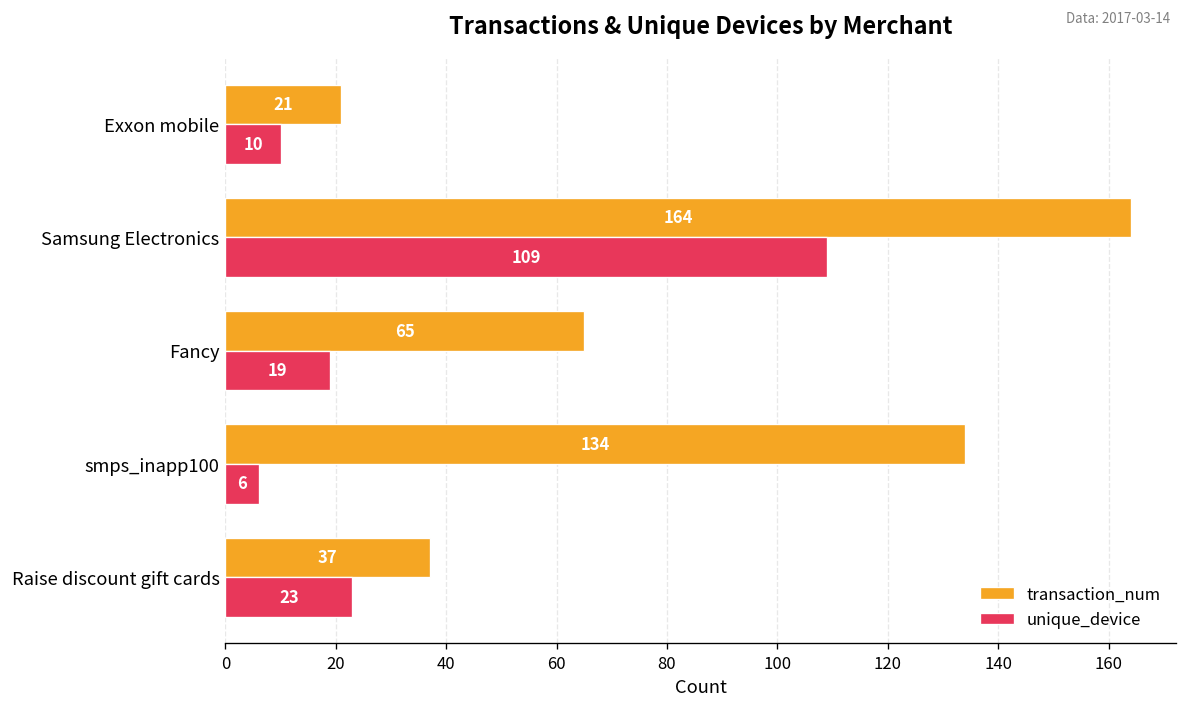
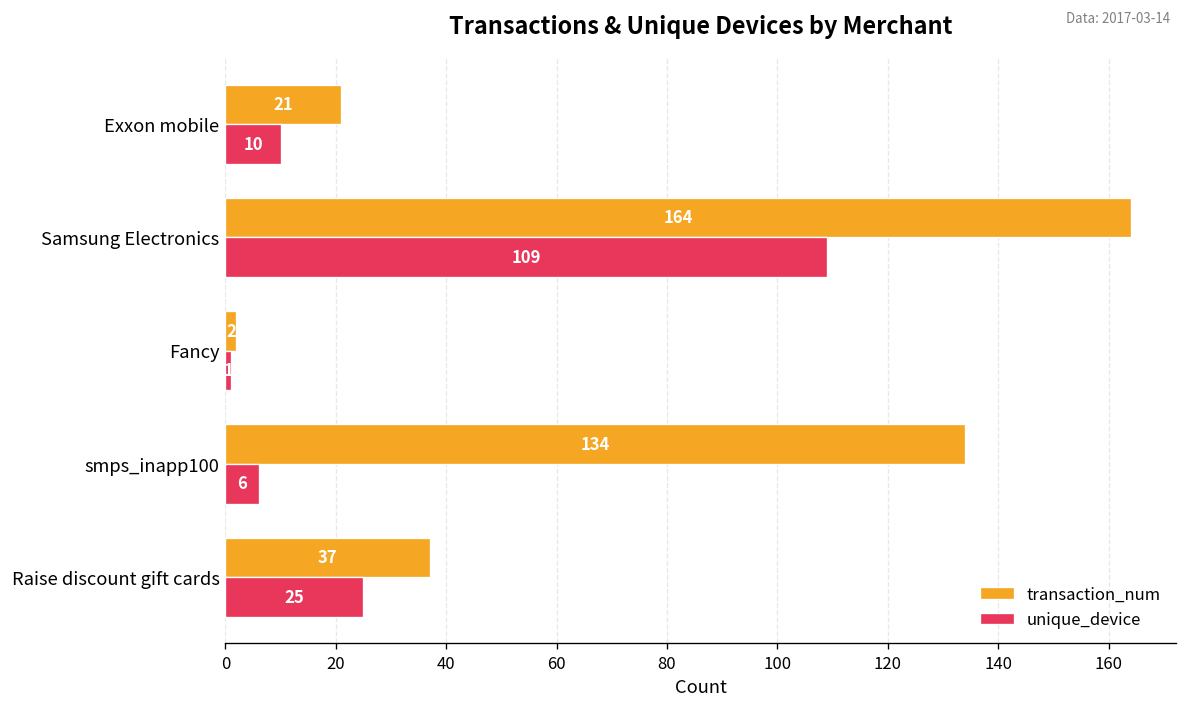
transaction_num, Fancy: 65 -> 2
unique_device, Fancy: 19 -> 1
unique_device, Raise discount gift cards: 23 -> 25
